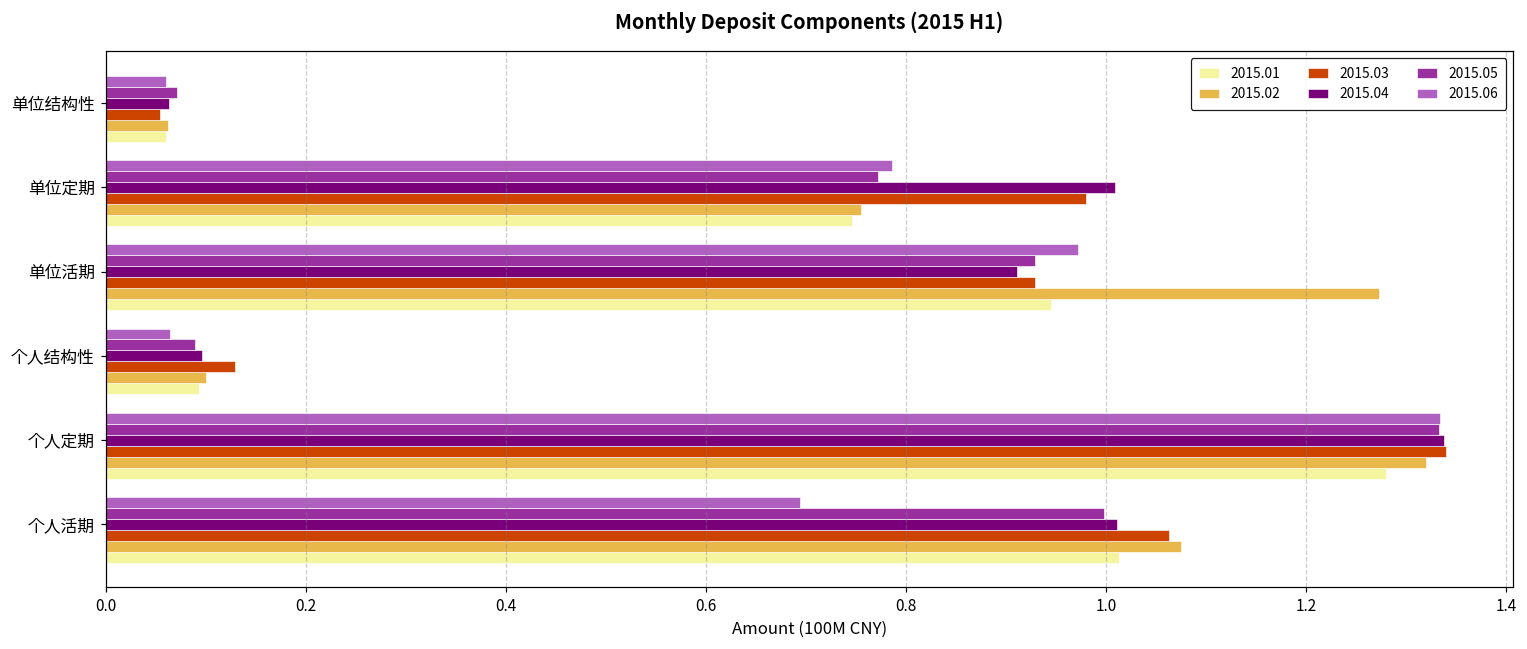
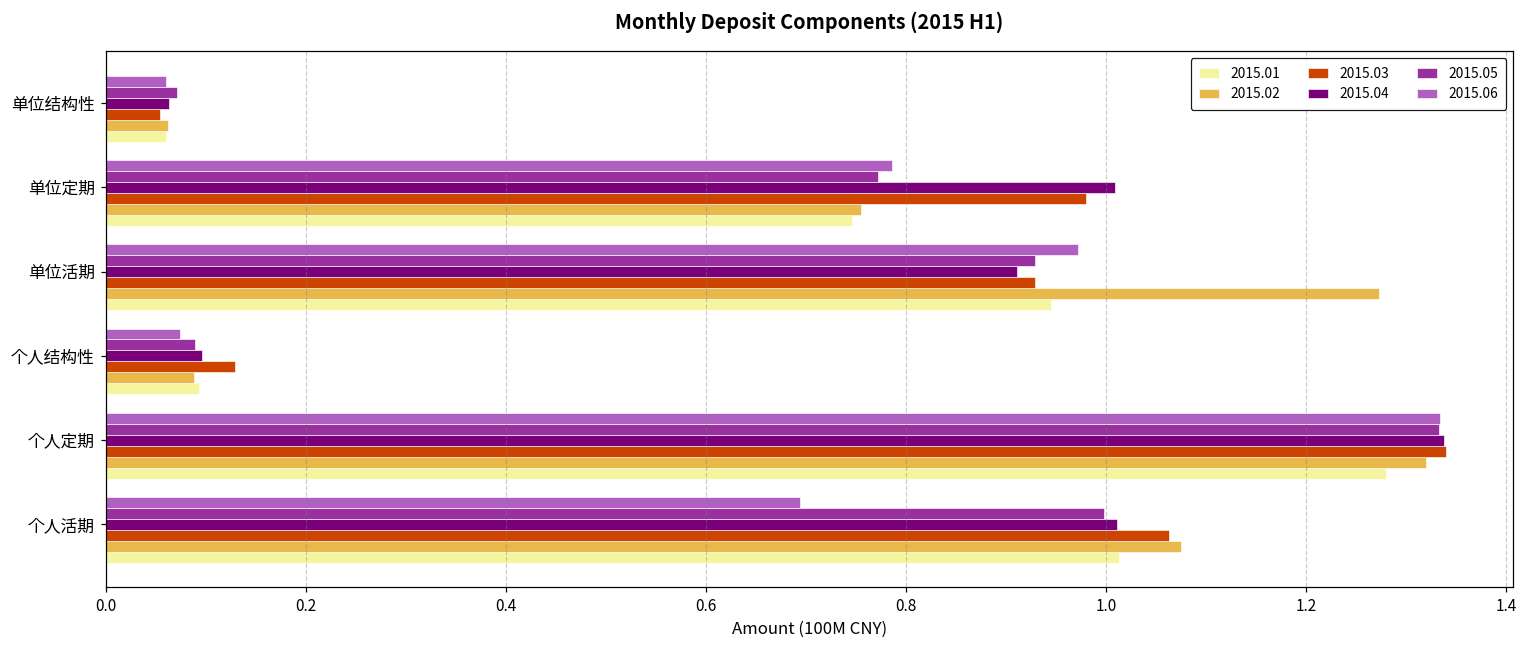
2015.06, 个人结构性: 0.06 -> 0.07
2015.02, 个人结构性: 0.10 -> 0.09
